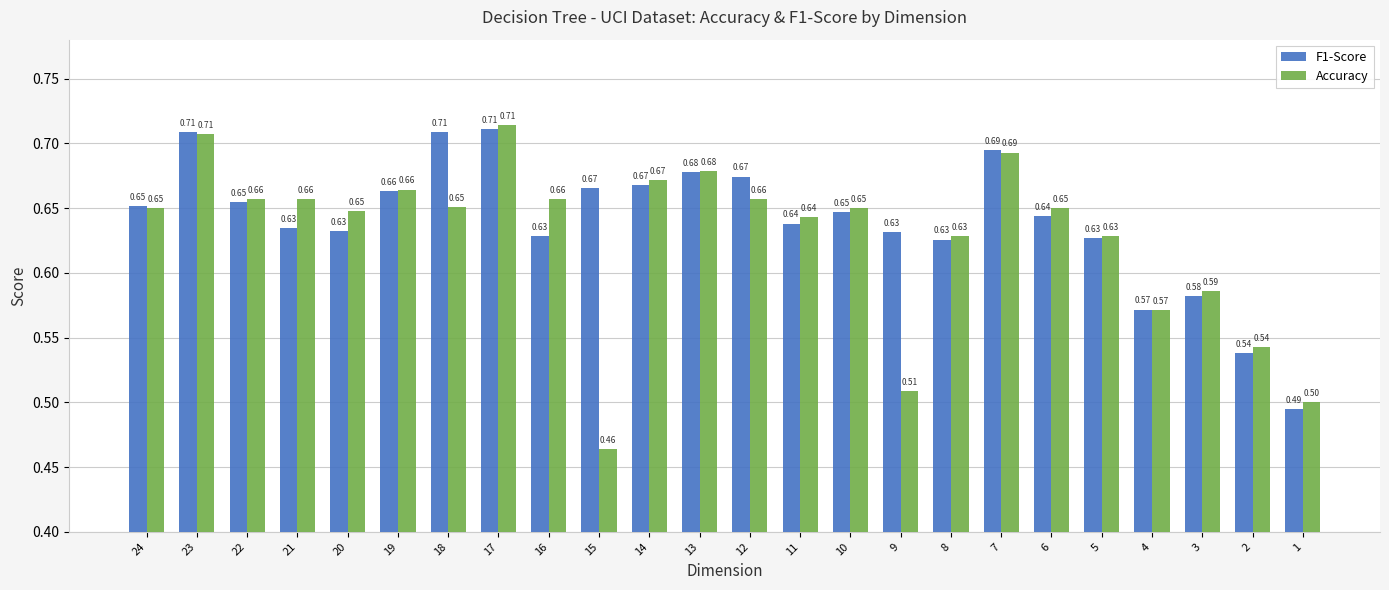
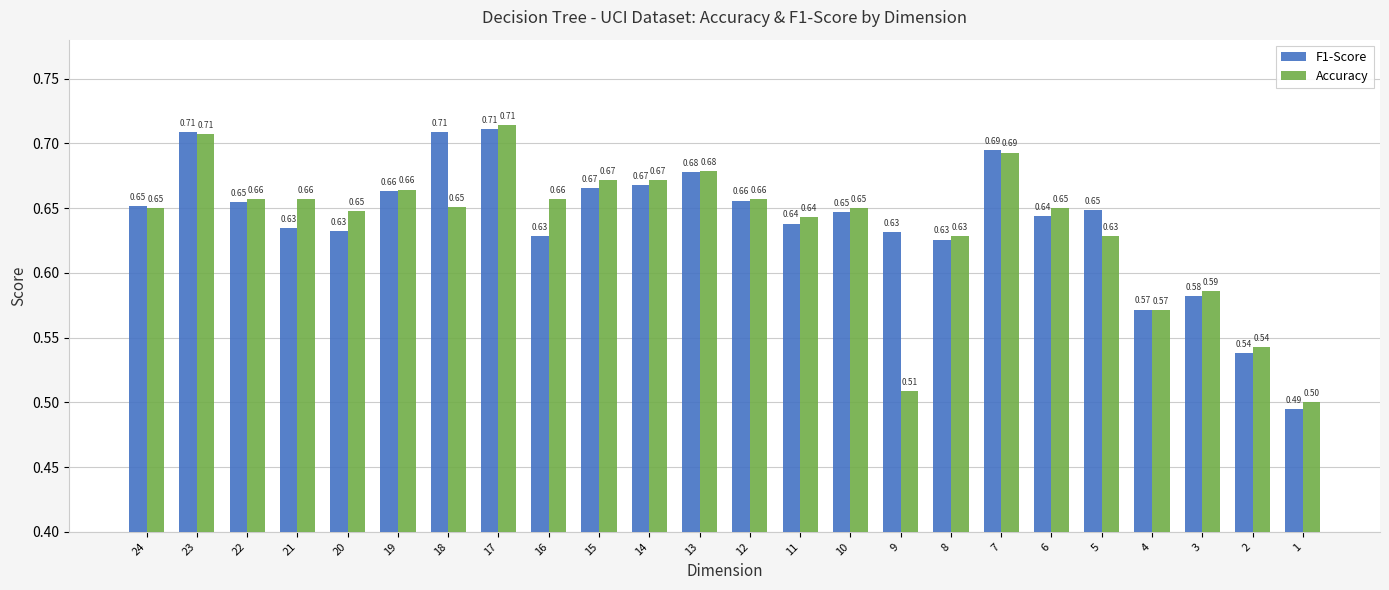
Accuracy, 15: 0.46 -> 0.67
F1-Score, 12: 0.67 -> 0.66
F1-Score, 5: 0.63 -> 0.65
